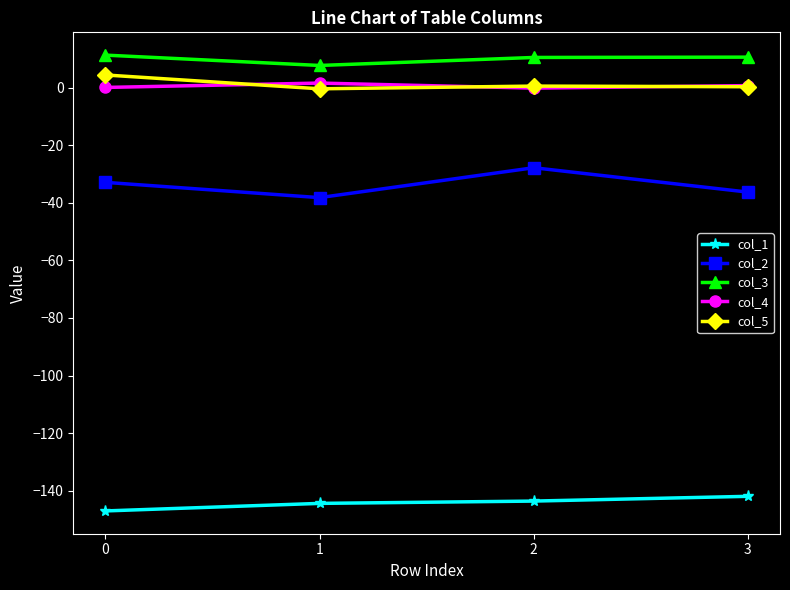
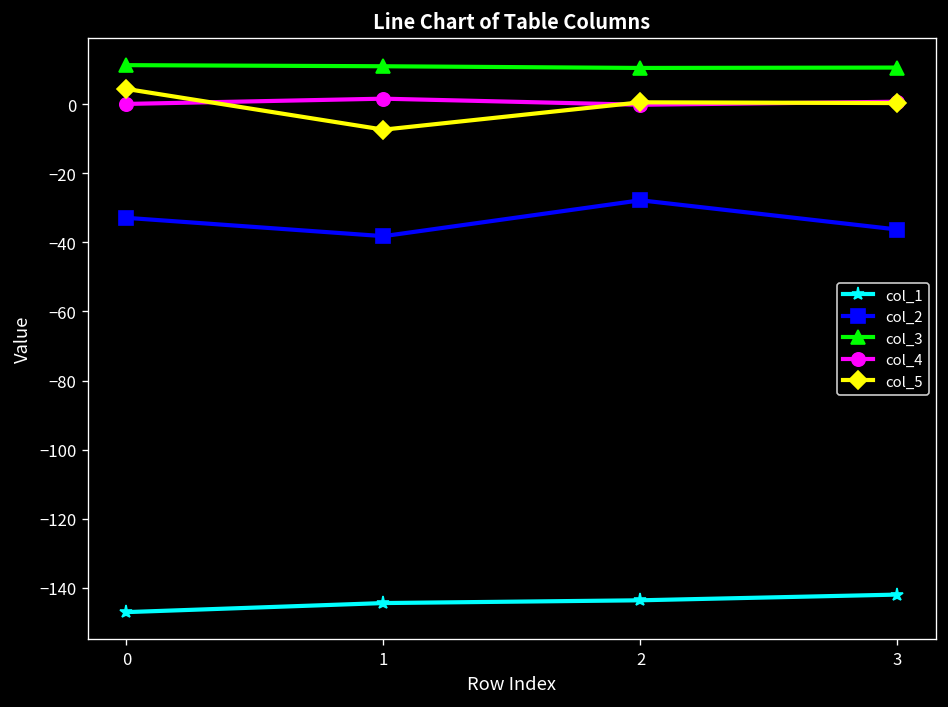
col_3, 1: 8 -> 11
col_5, 1: 0 -> -7
